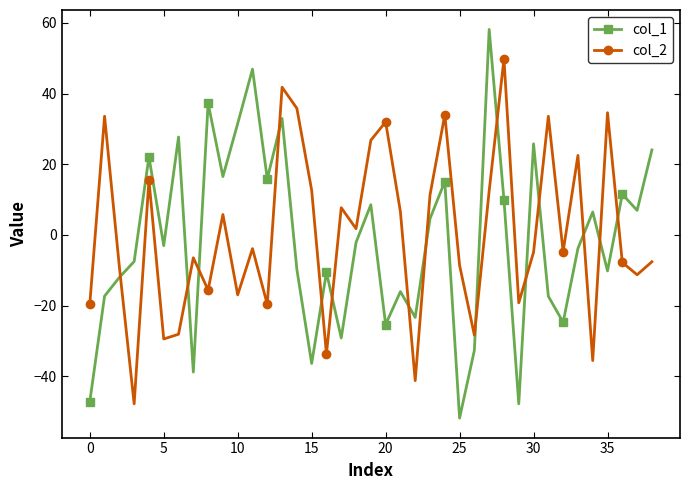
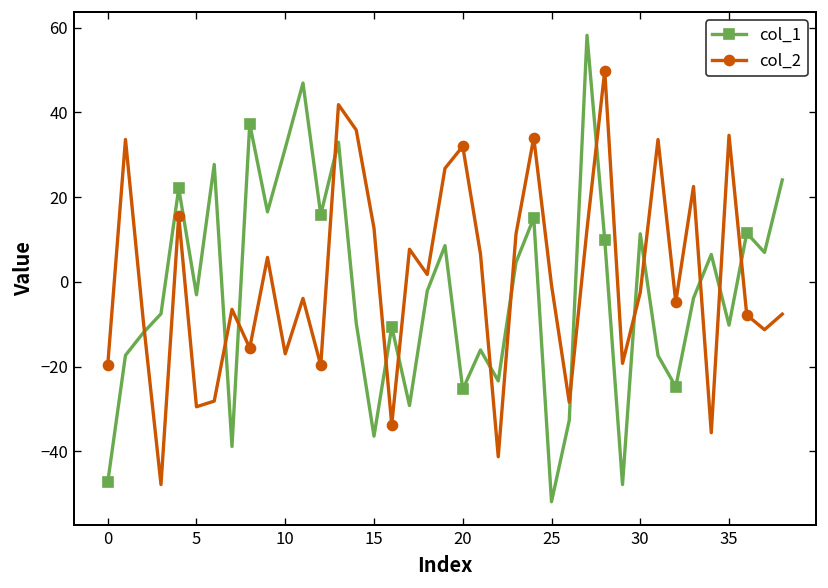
col_2, 25: -9 -> -1
col_1, 30: 26 -> 11
col_2, 30: -5 -> -3
